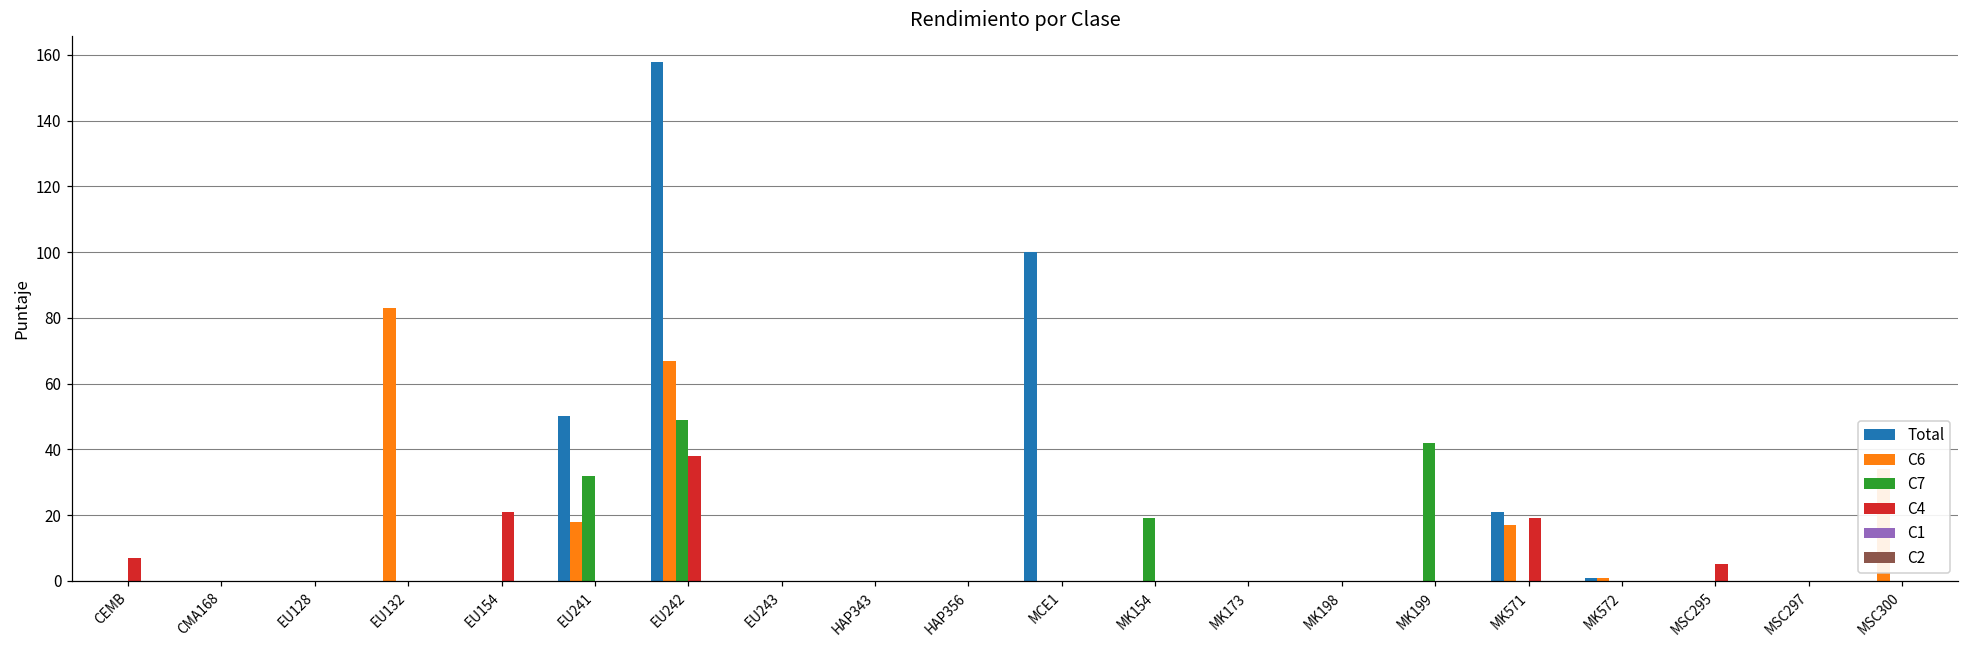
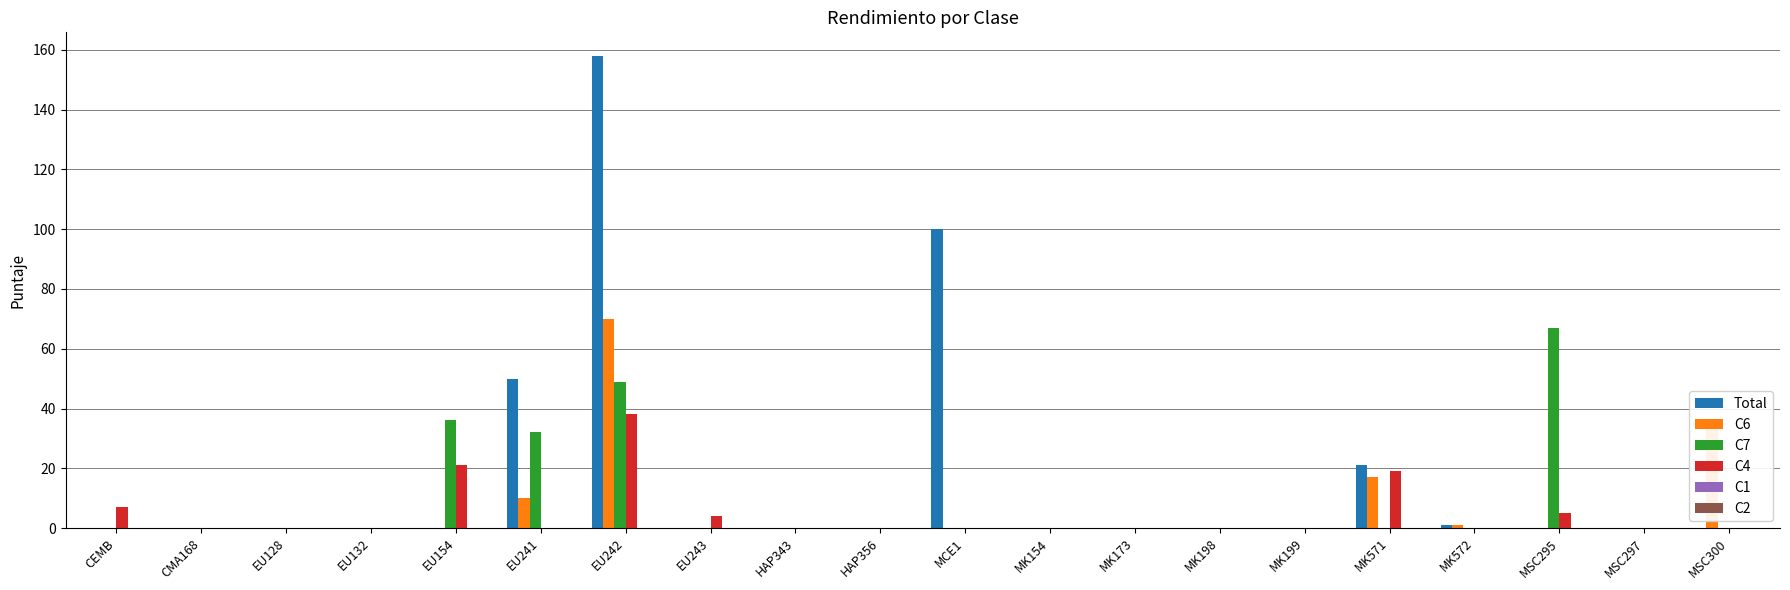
C6, EU132: 83 -> 0
C7, EU154: 0 -> 36
C6, EU241: 18 -> 10
C6, EU242: 67 -> 70
C4, EU243: 0 -> 4
C7, MK154: 19 -> 0
C7, MK199: 42 -> 0
C7, MSC295: 0 -> 67
